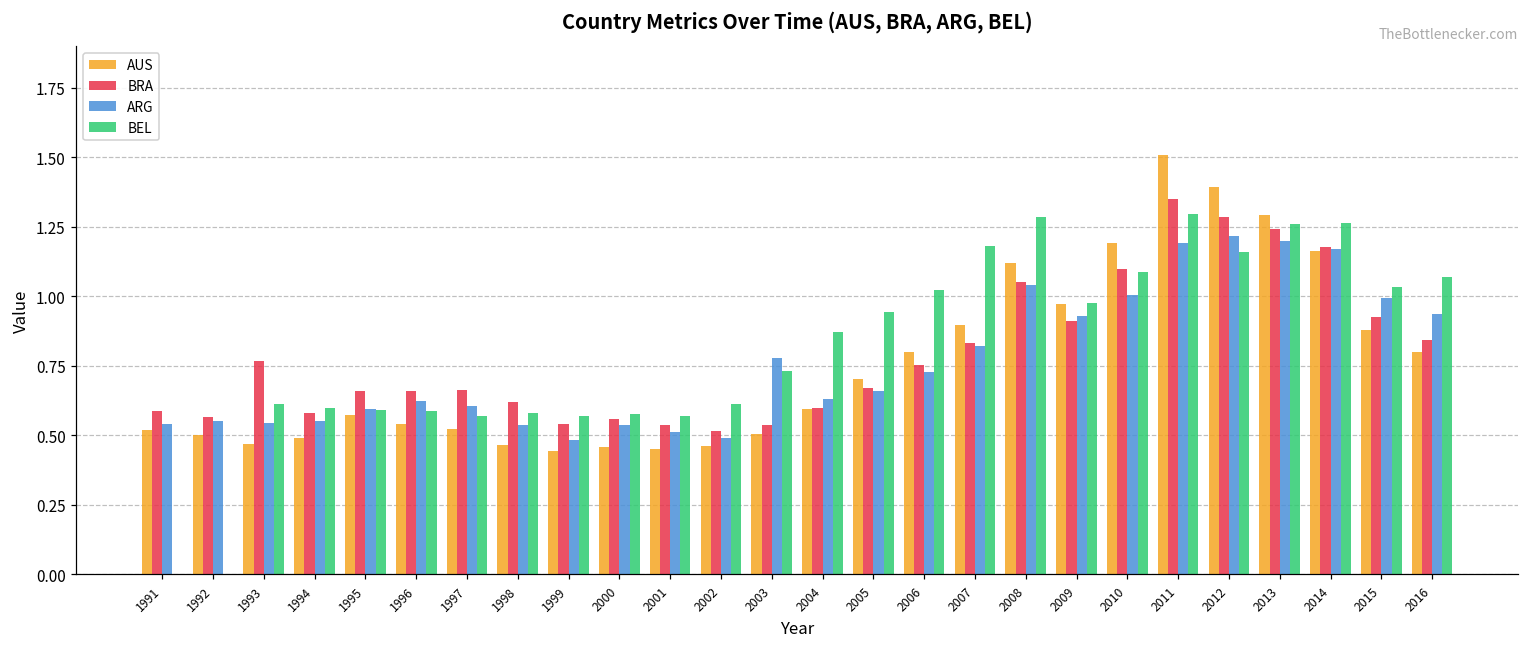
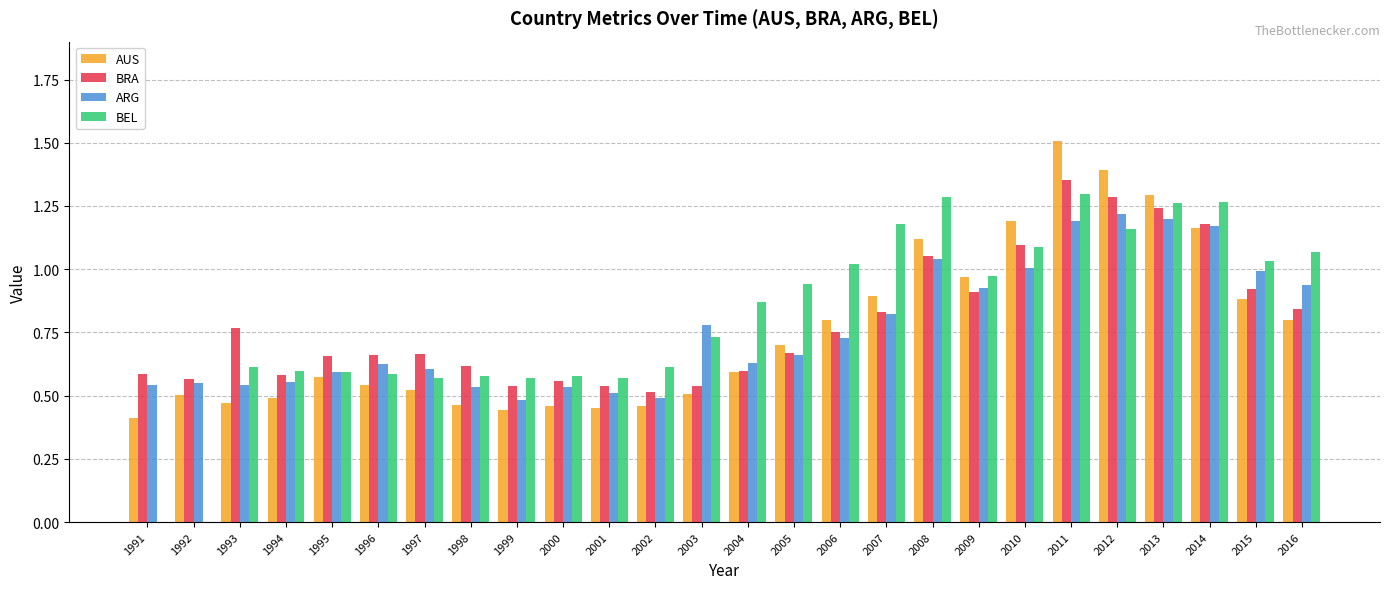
AUS, 1991: 0.52 -> 0.41
